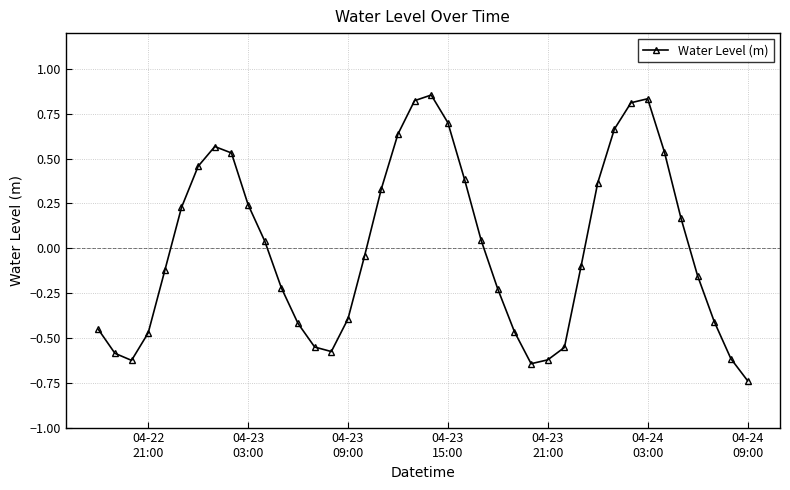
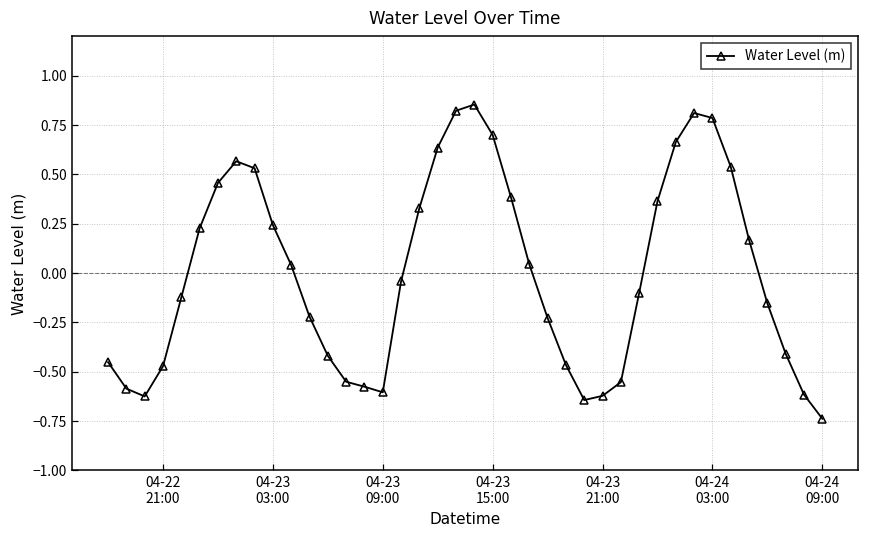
04-23 09:00: -0.39 -> -0.60
04-24 03:00: 0.83 -> 0.79
